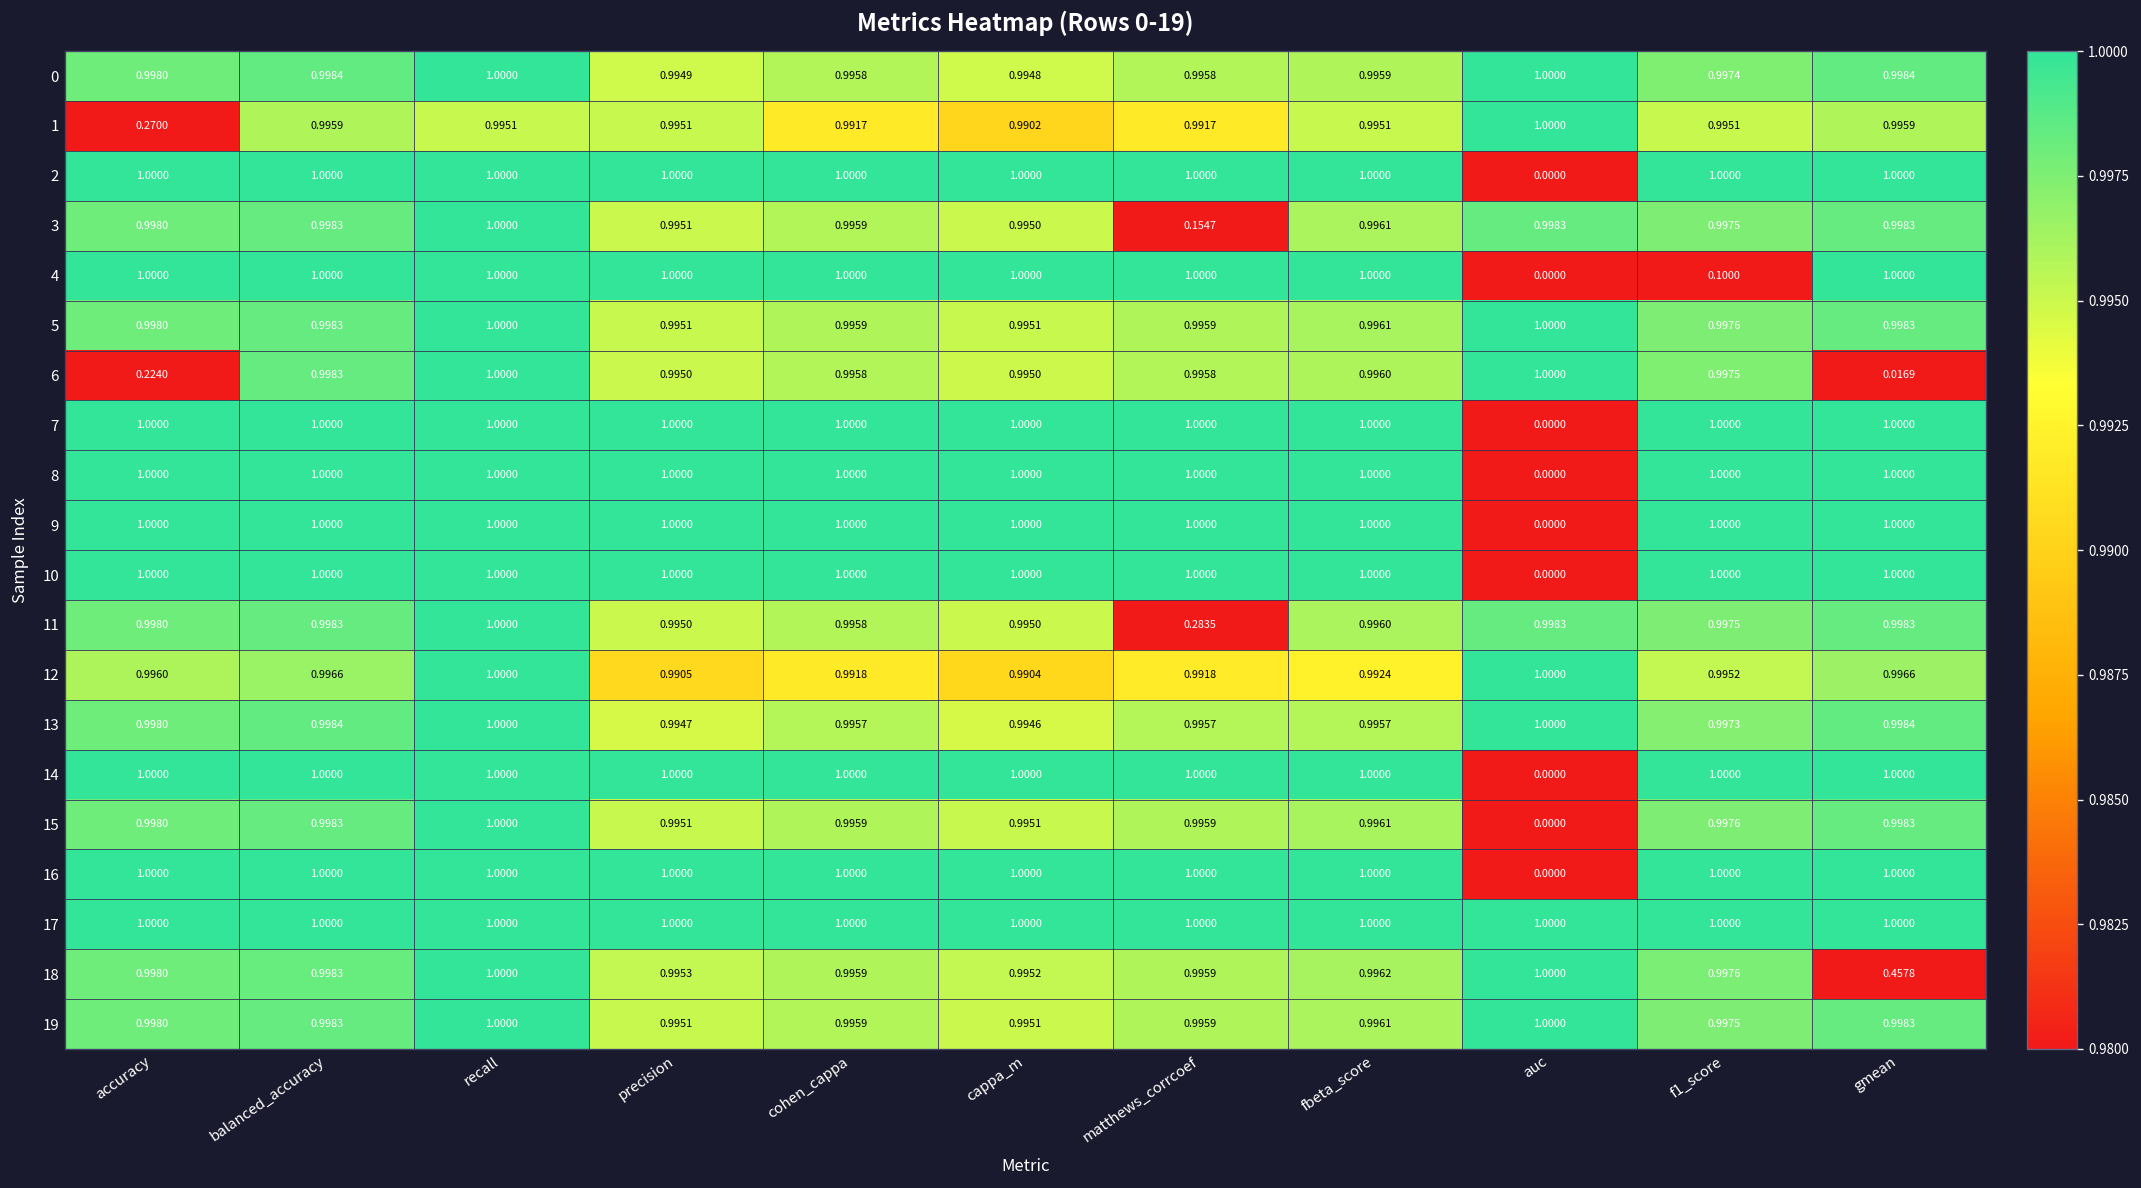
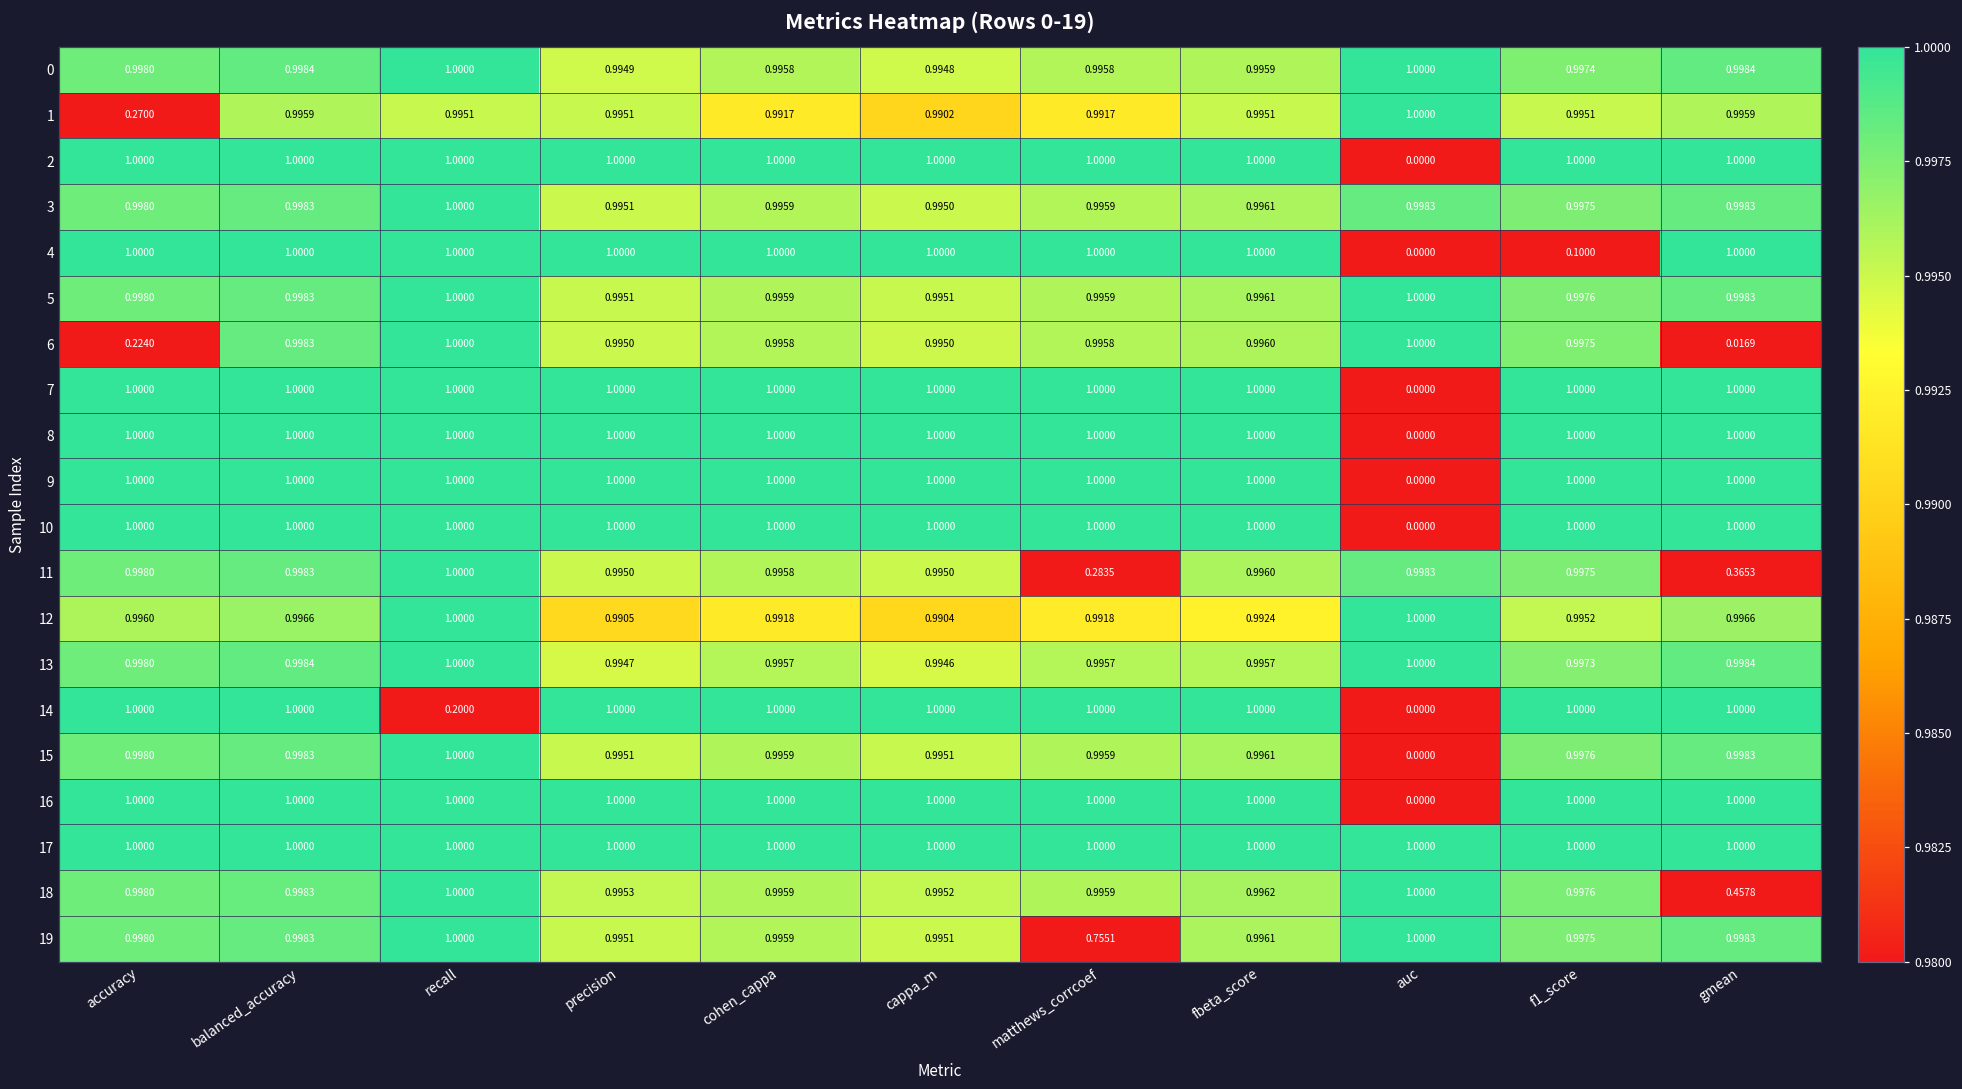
3, matthews_corrcoef: 0.1547 -> 0.9959
11, gmean: 0.9983 -> 0.3653
14, recall: 1.0000 -> 0.2000
19, matthews_corrcoef: 0.9959 -> 0.7551
